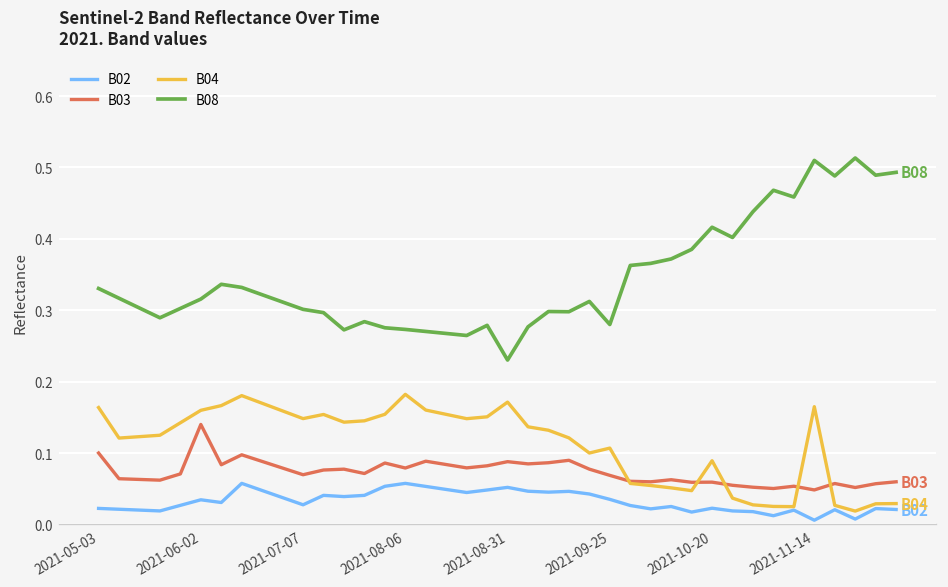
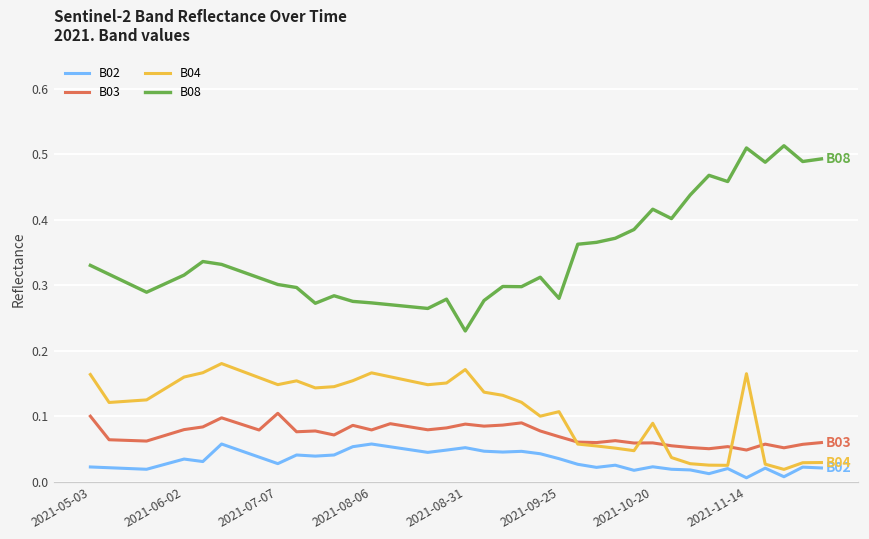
B03, 2021-06-02: 0.14 -> 0.08
B03, 2021-07-07: 0.07 -> 0.10
B04, 2021-08-06: 0.18 -> 0.17
